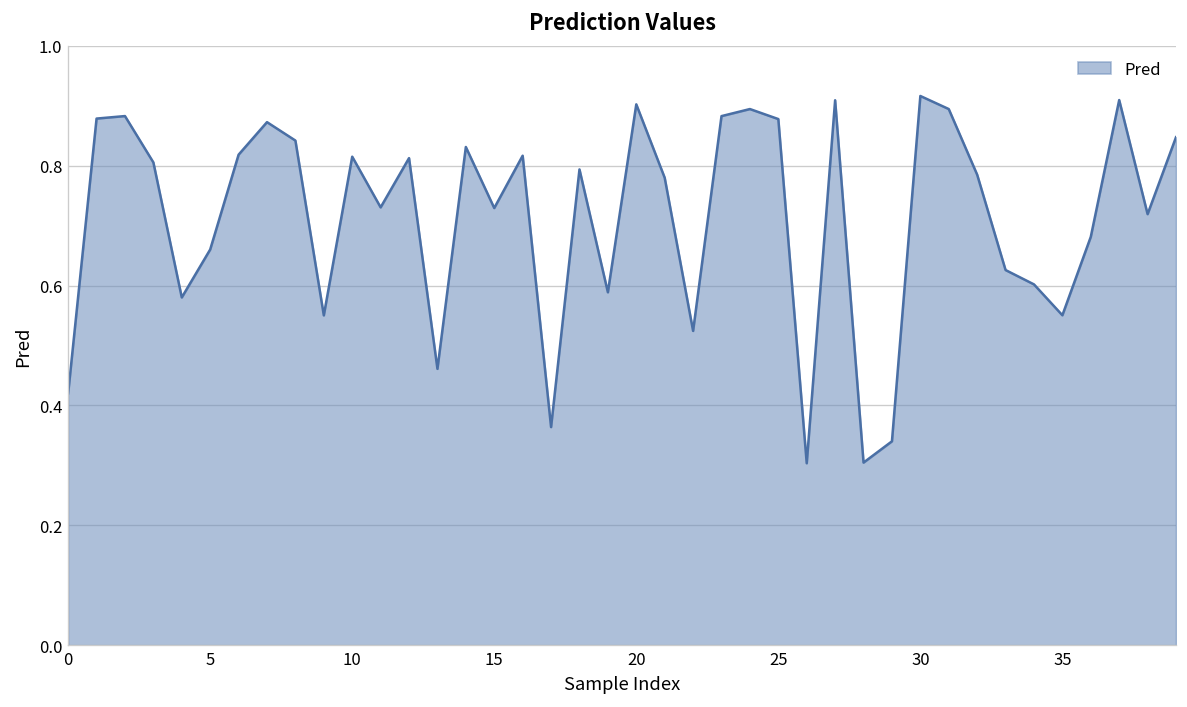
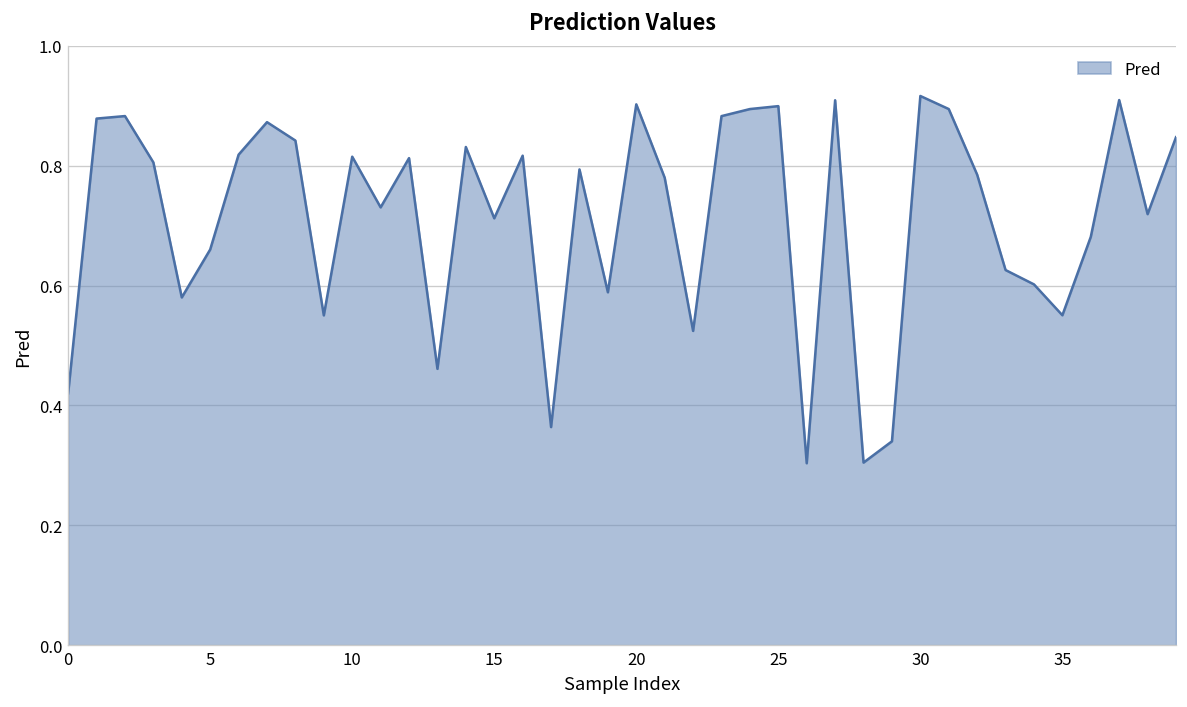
15: 0.73 -> 0.71
25: 0.88 -> 0.90
